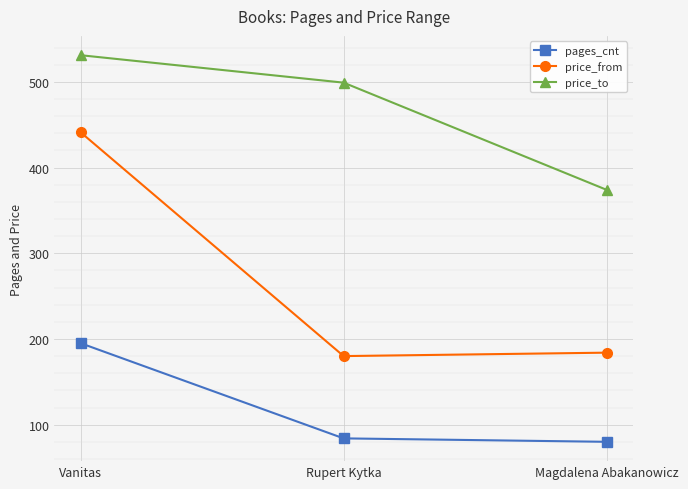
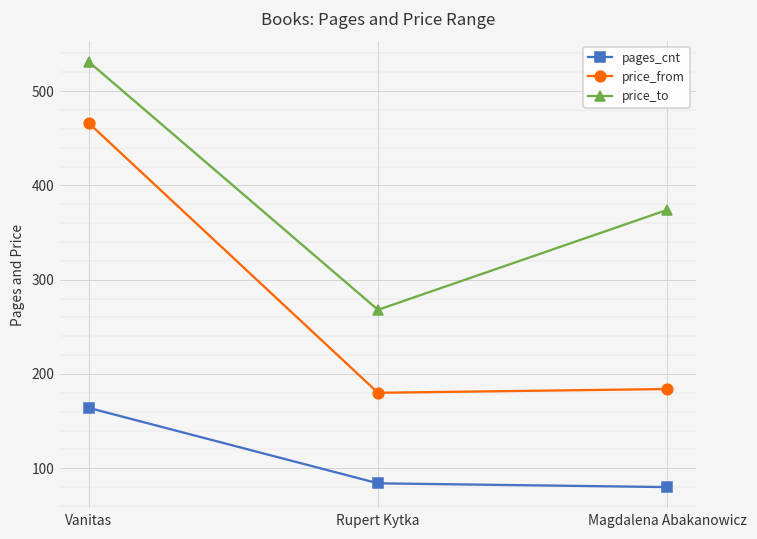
pages_cnt, Vanitas: 200 -> 160
price_from, Vanitas: 440 -> 470
price_to, Rupert Kytka: 500 -> 270
